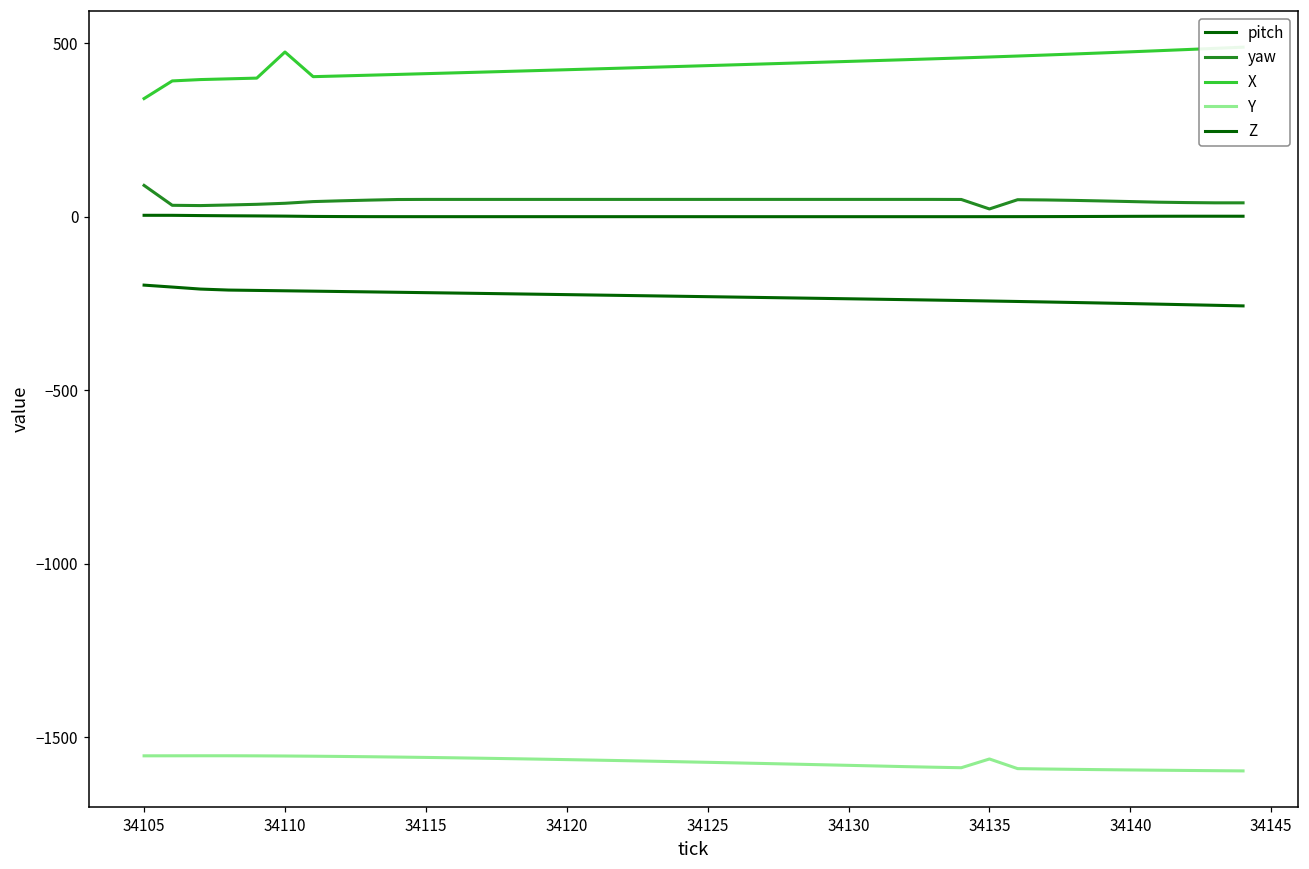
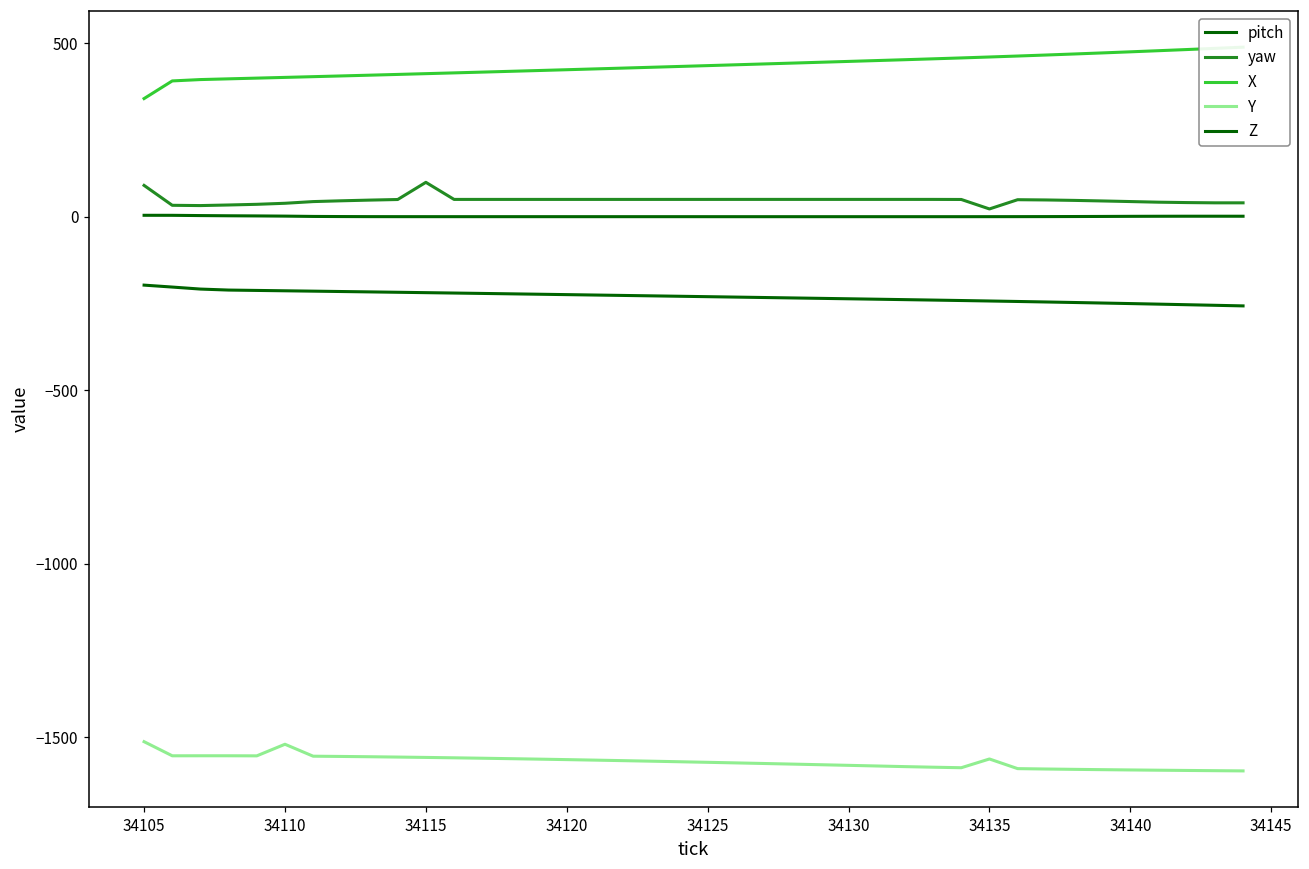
Y, 34105: -1550 -> -1510
X, 34110: 480 -> 400
Y, 34110: -1550 -> -1520
yaw, 34115: 50 -> 100
